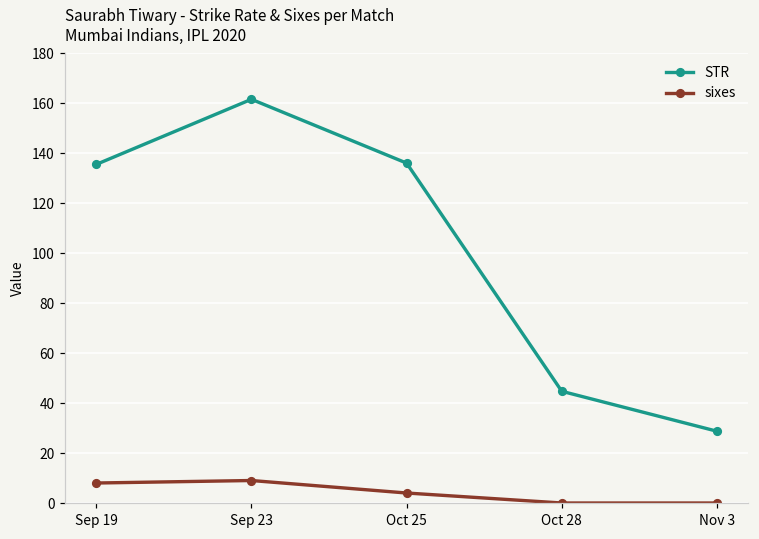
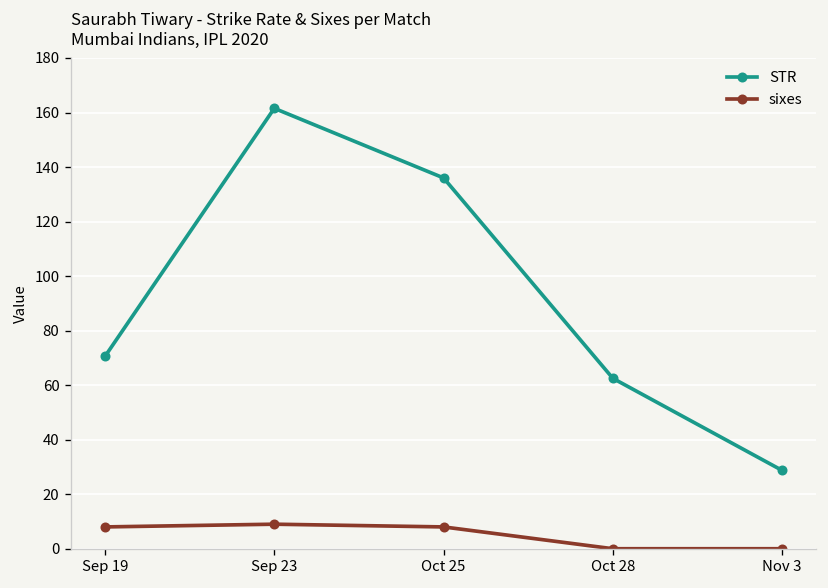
STR, Sep 19: 135 -> 71
sixes, Oct 25: 4 -> 8
STR, Oct 28: 45 -> 63
